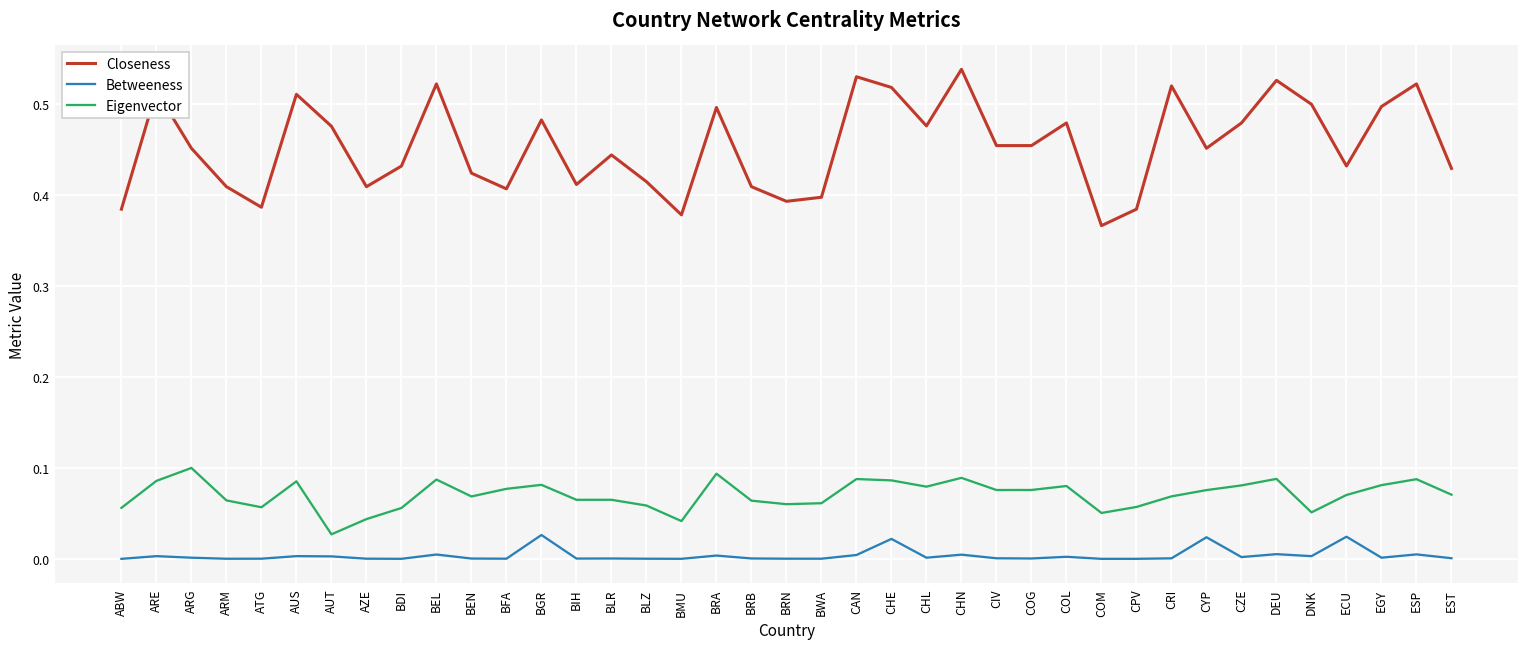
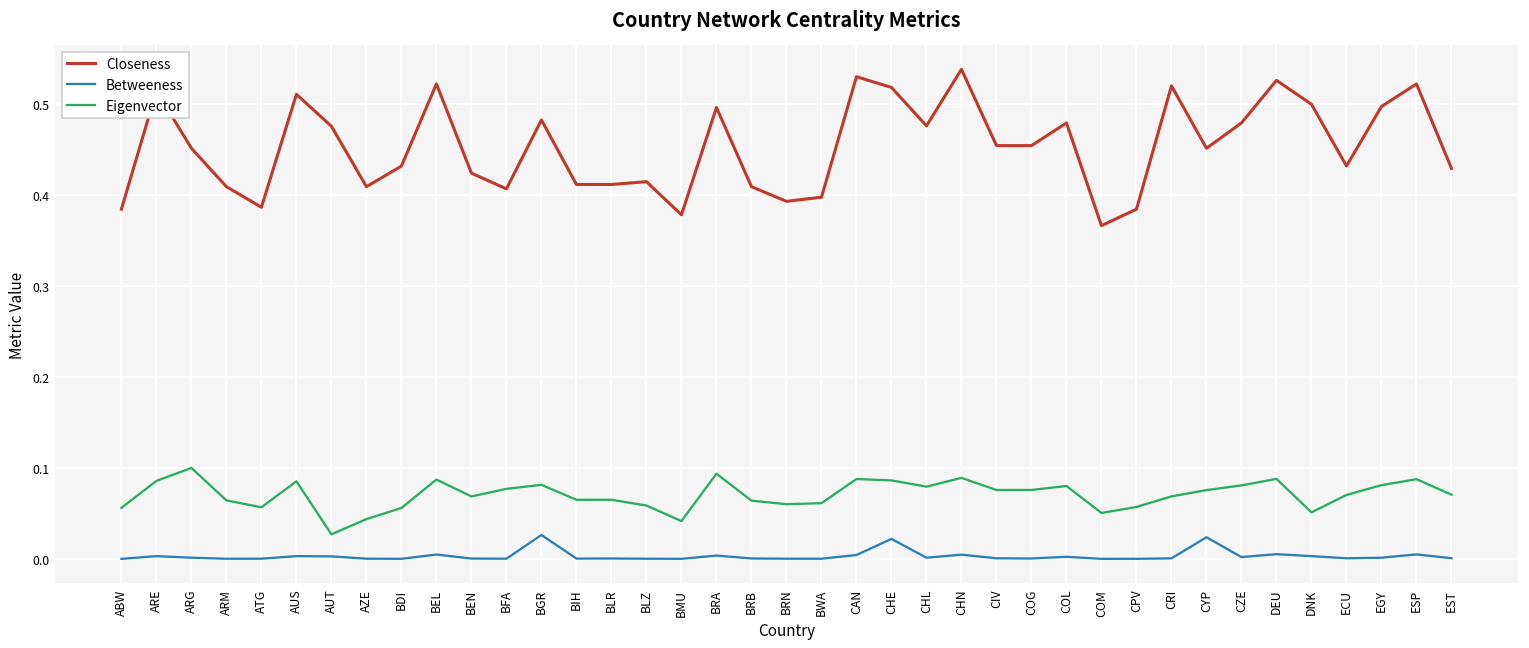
Closeness, BLR: 0.44 -> 0.41
Betweeness, ECU: 0.02 -> 0.00
